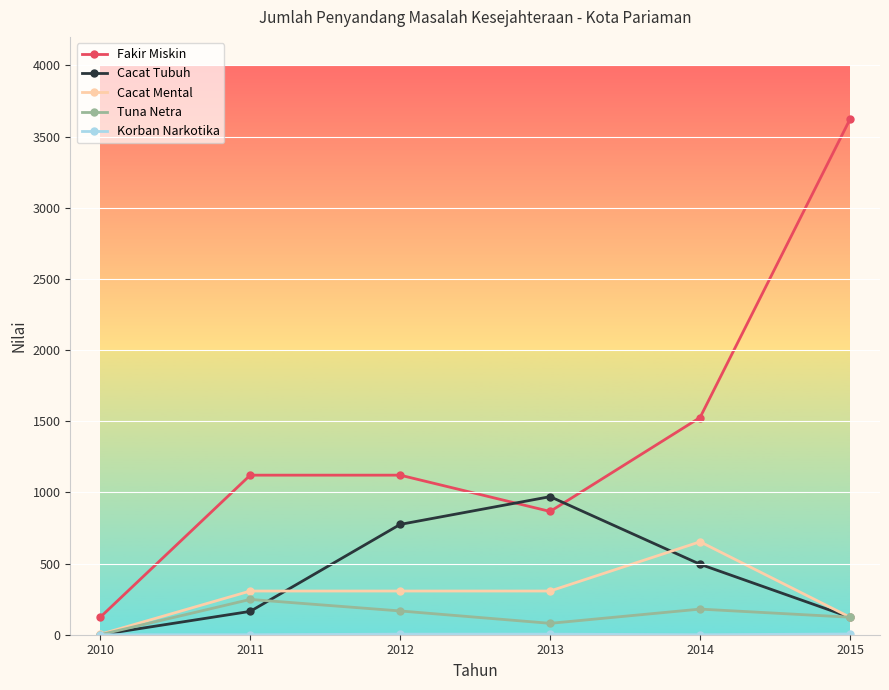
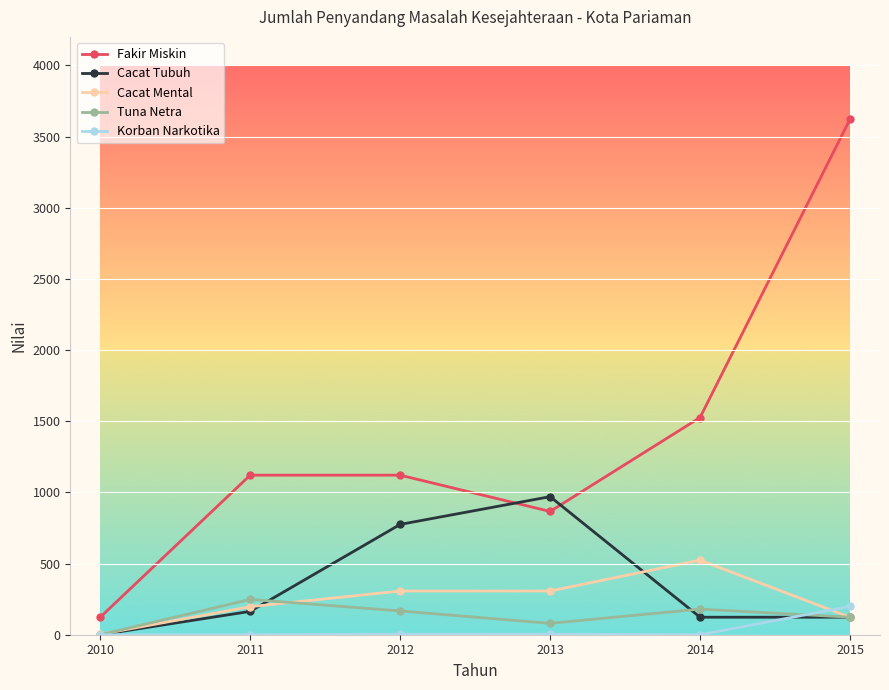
Cacat Mental, 2011: 310 -> 200
Cacat Tubuh, 2014: 500 -> 120
Cacat Mental, 2014: 650 -> 520
Korban Narkotika, 2015: 10 -> 200
